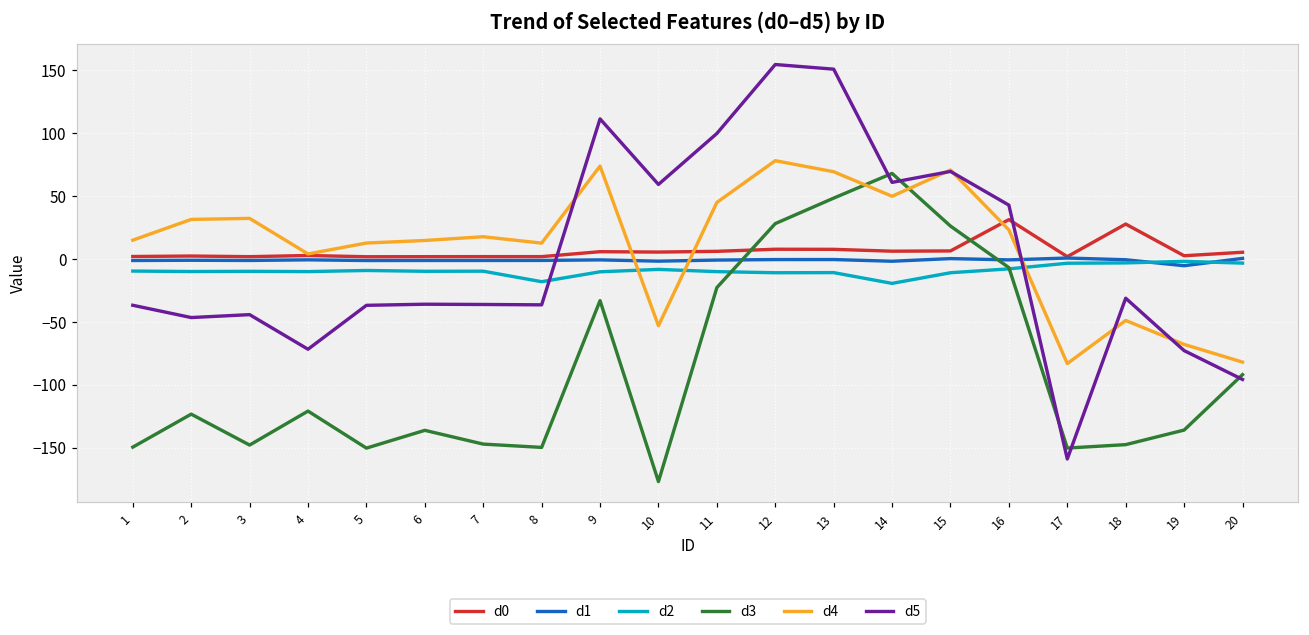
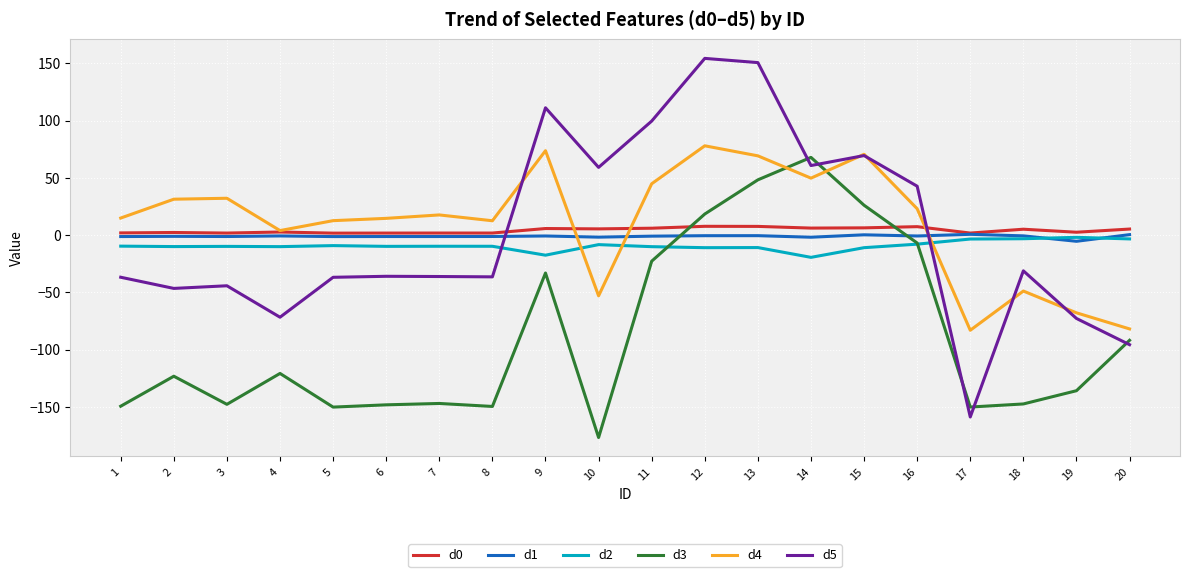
d3, 6: -136 -> -148
d2, 8: -18 -> -10
d2, 9: -10 -> -18
d3, 12: 28 -> 18
d0, 16: 31 -> 7
d0, 18: 28 -> 5
